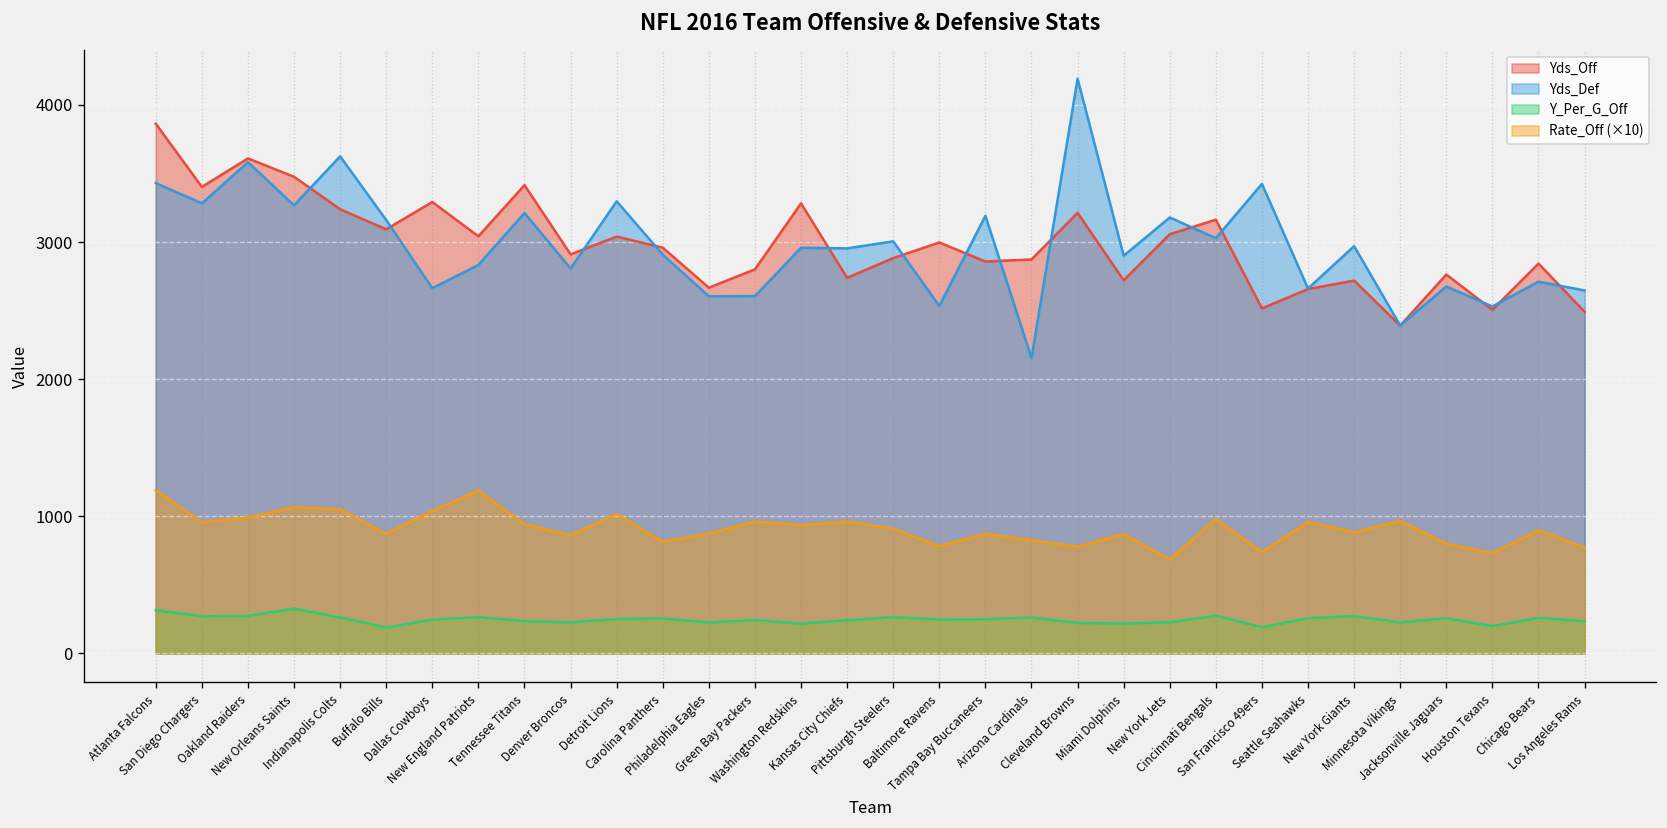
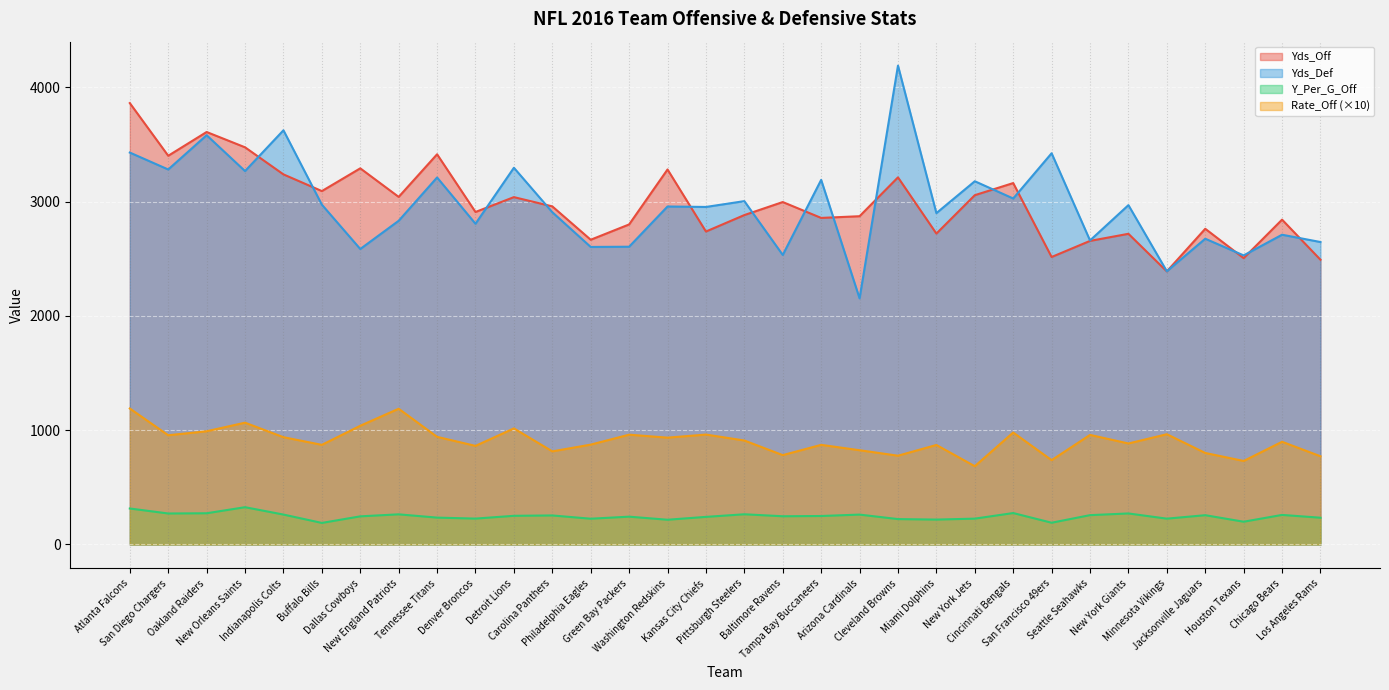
Rate_Off (×10), Indianapolis Colts: 1050 -> 940
Yds_Def, Buffalo Bills: 3160 -> 2970
Yds_Def, Dallas Cowboys: 2660 -> 2590
